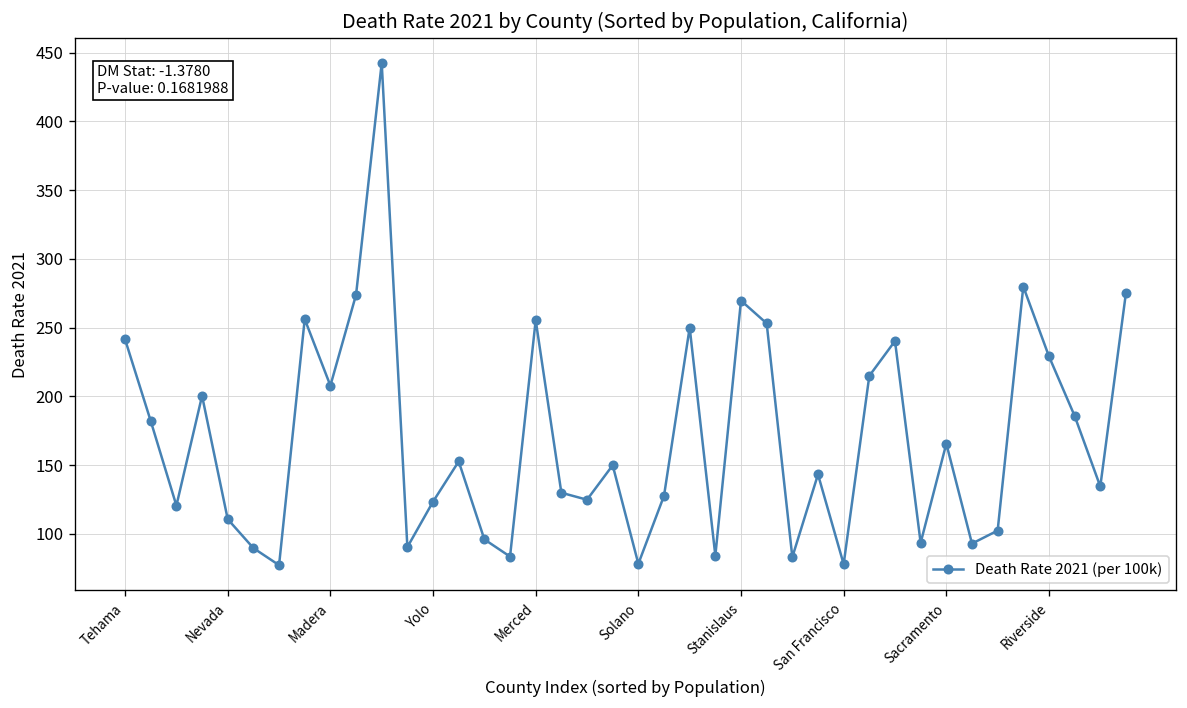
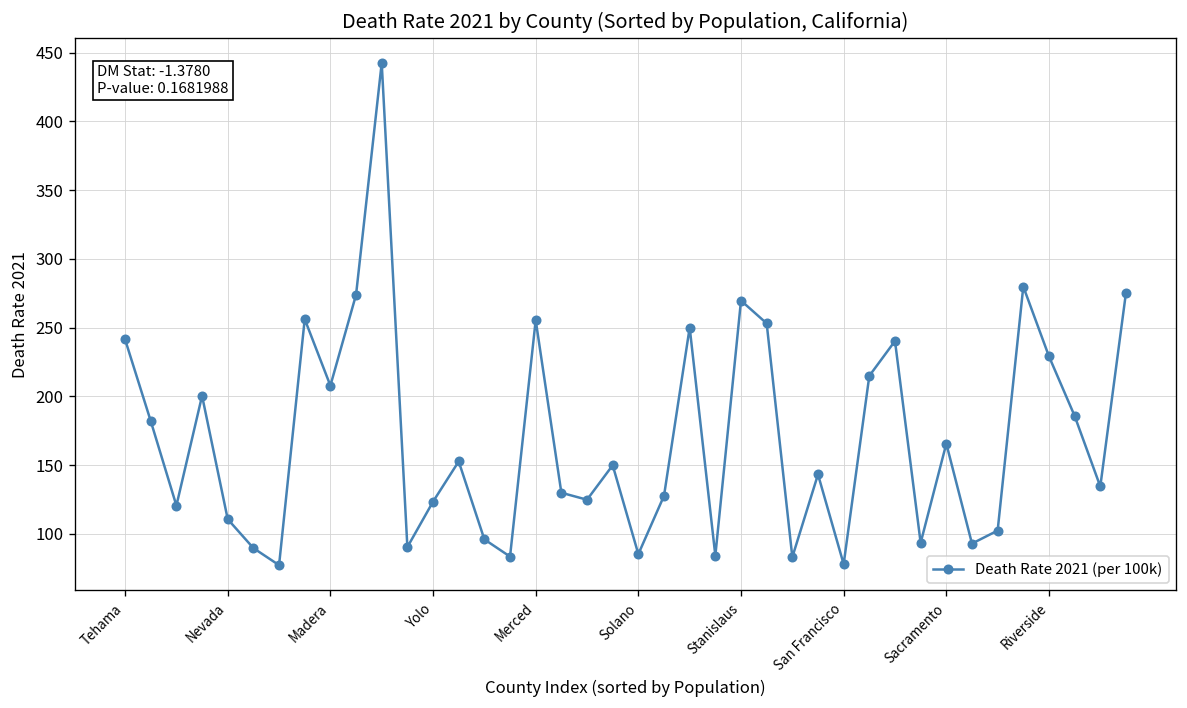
Solano: 78 -> 85
